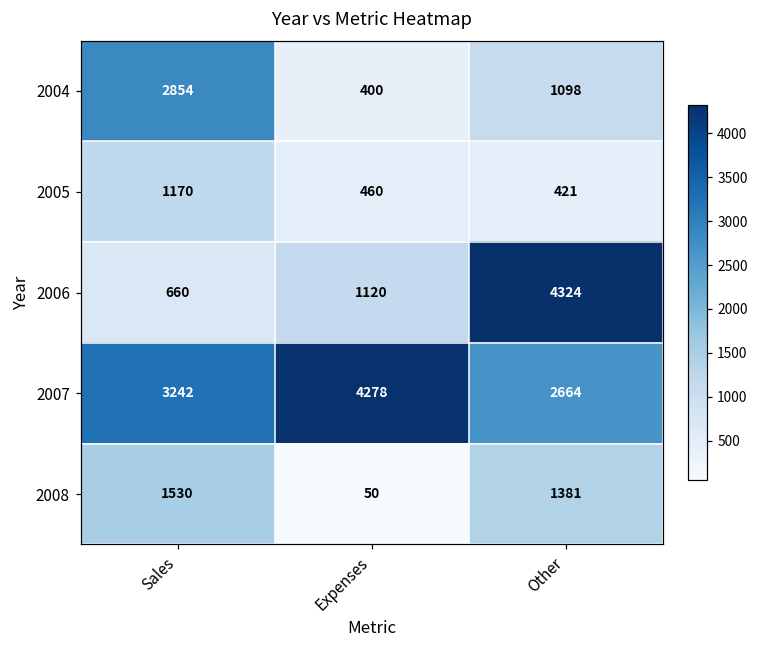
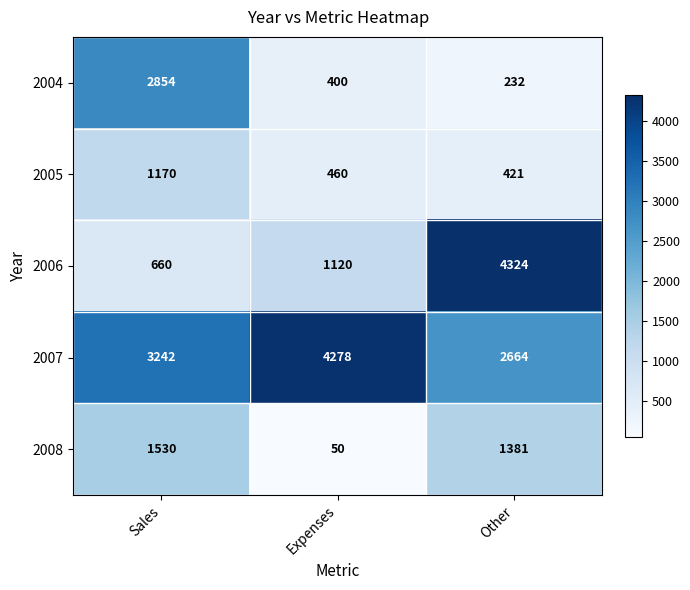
2004, Other: 1098 -> 232
